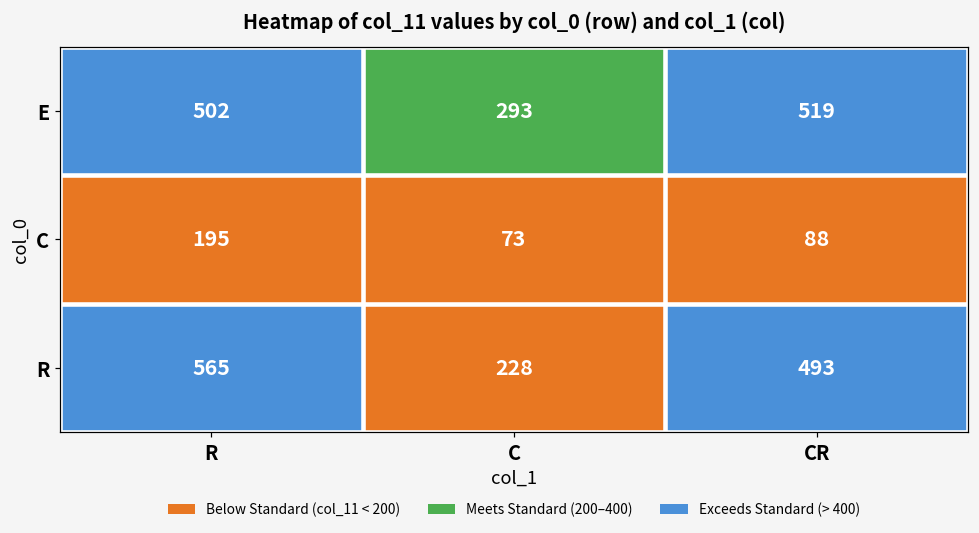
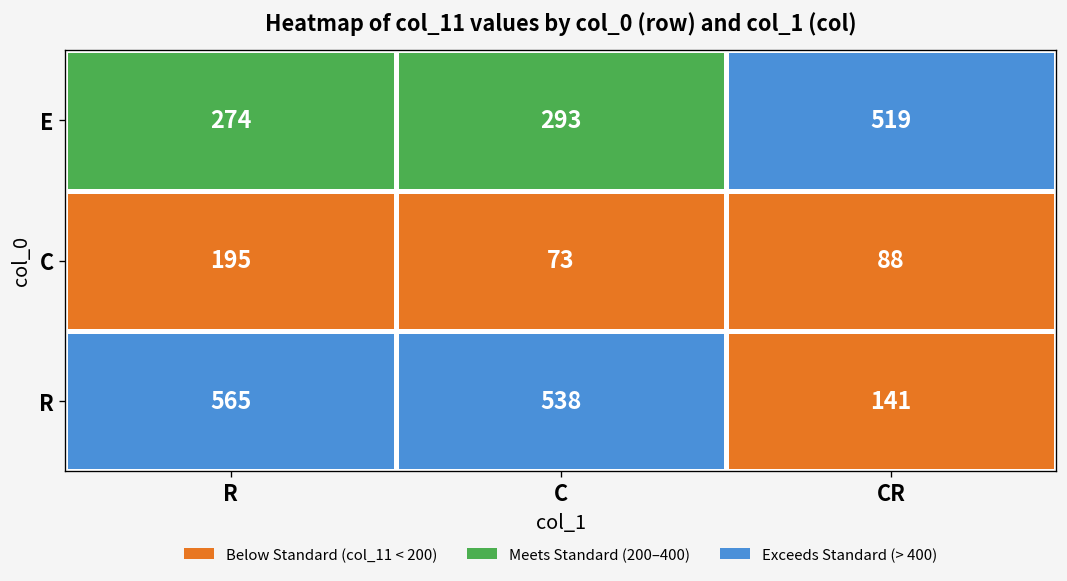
E, R: 502 -> 274
R, C: 228 -> 538
R, CR: 493 -> 141
